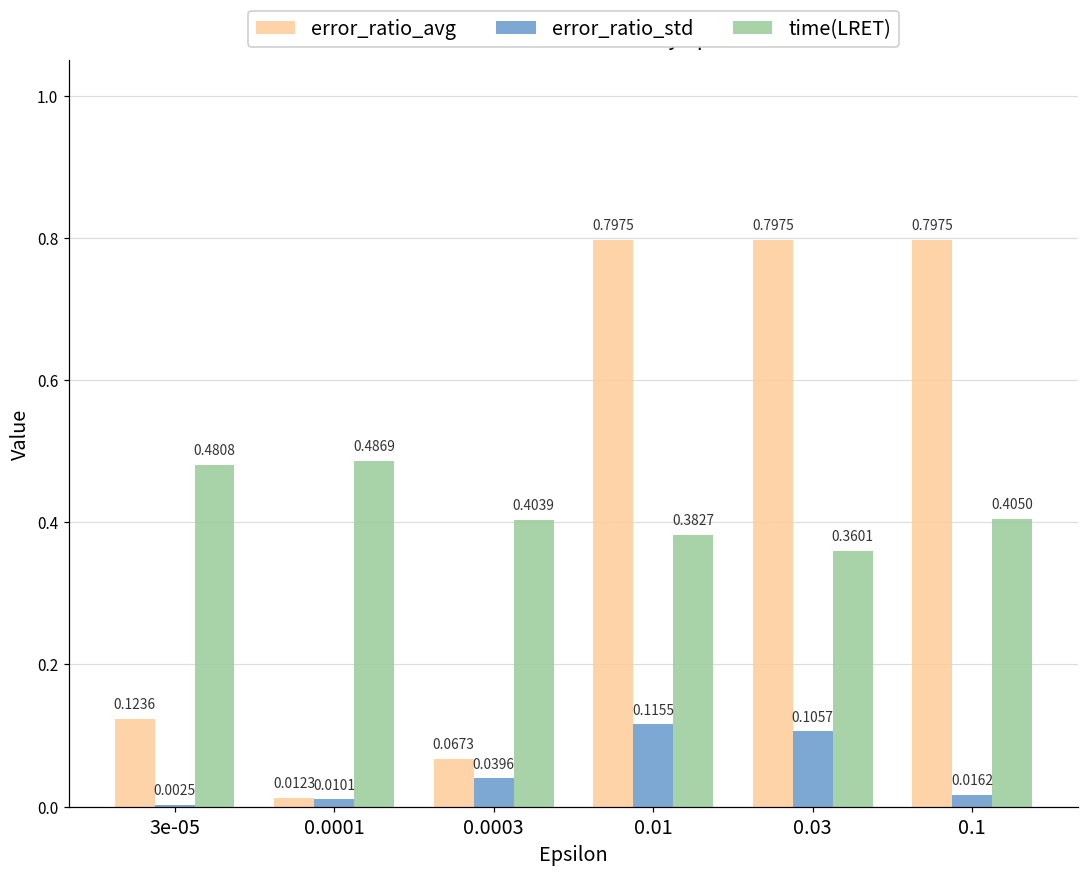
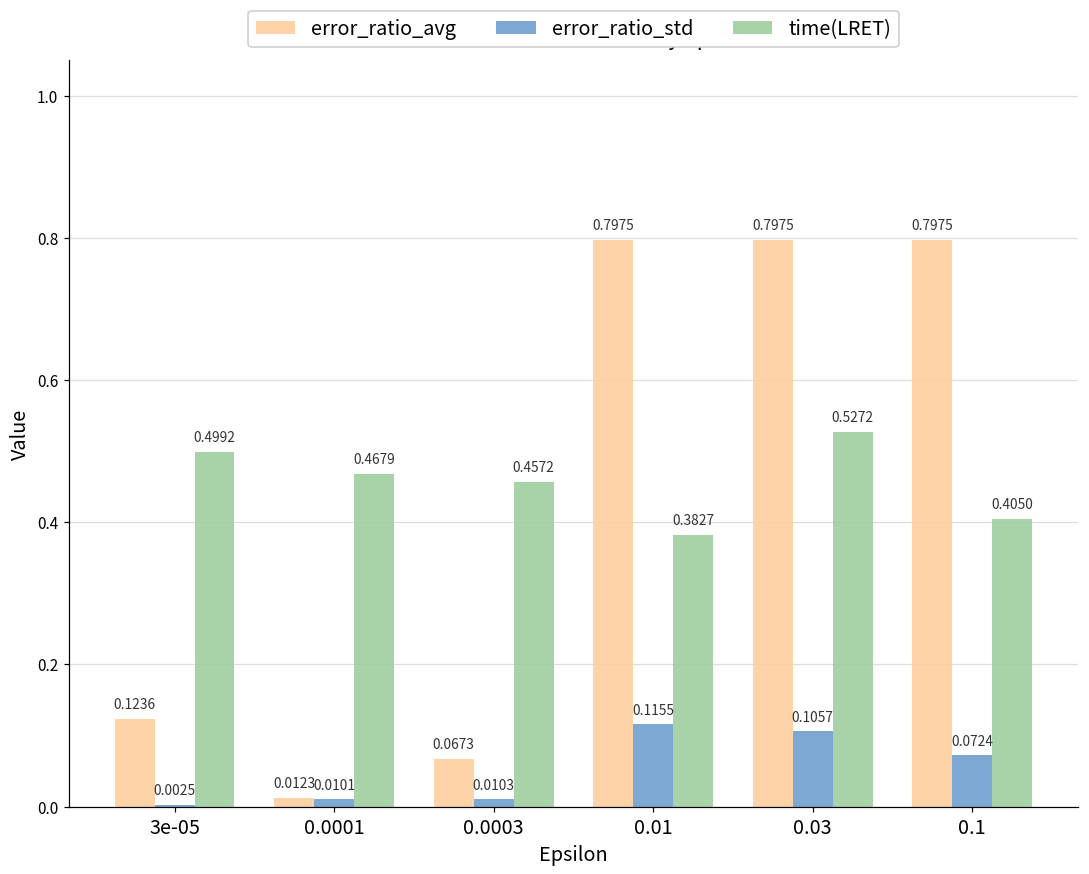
time(LRET), 3e-05: 0.4808 -> 0.4992
time(LRET), 0.0001: 0.4869 -> 0.4679
error_ratio_std, 0.0003: 0.0396 -> 0.0103
time(LRET), 0.0003: 0.4039 -> 0.4572
time(LRET), 0.03: 0.3601 -> 0.5272
error_ratio_std, 0.1: 0.0162 -> 0.0724
